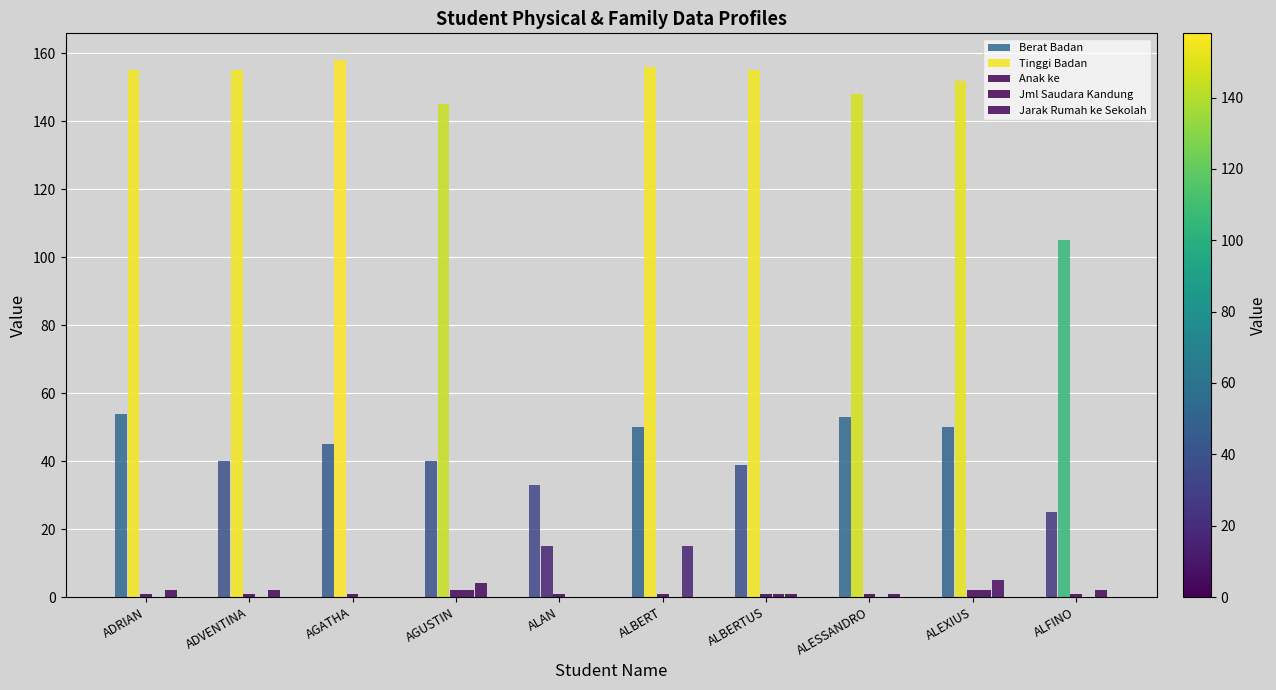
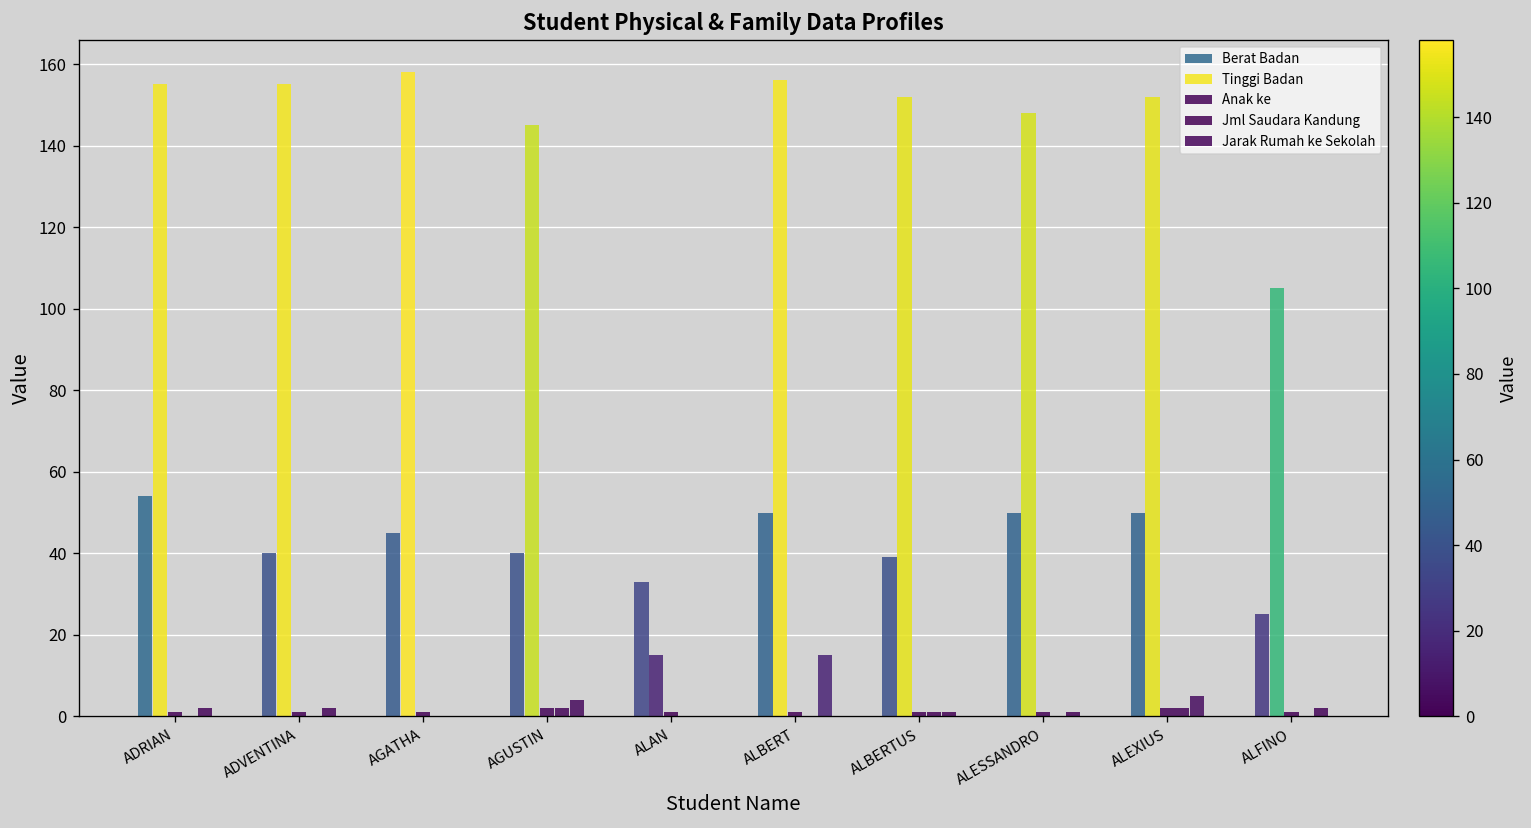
Tinggi Badan, ALBERTUS: 155 -> 152
Berat Badan, ALESSANDRO: 53 -> 50
